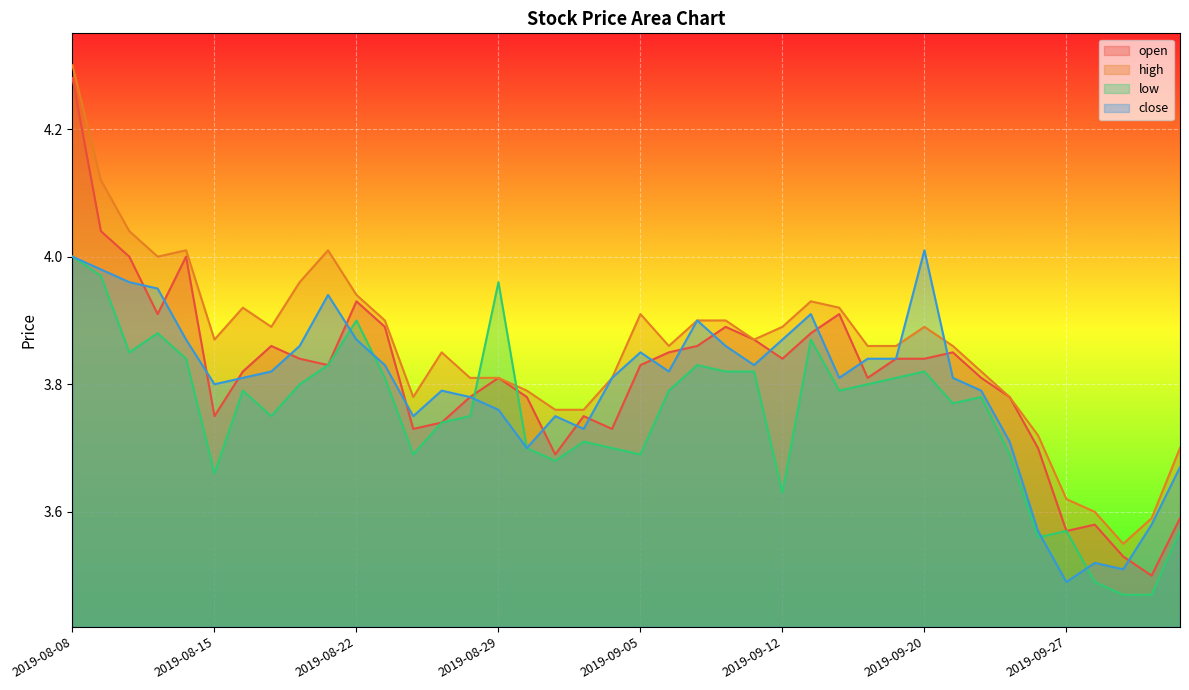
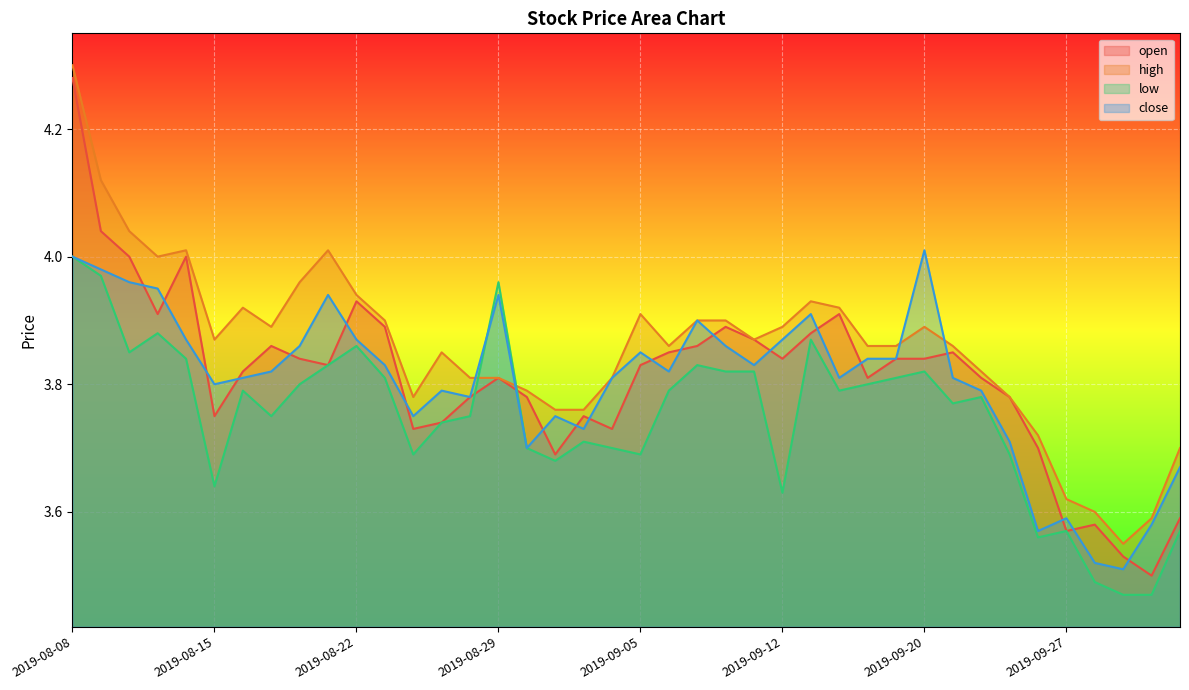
low, 2019-08-15: 3.66 -> 3.64
low, 2019-08-22: 3.90 -> 3.86
close, 2019-08-29: 3.76 -> 3.94
close, 2019-09-27: 3.49 -> 3.59
